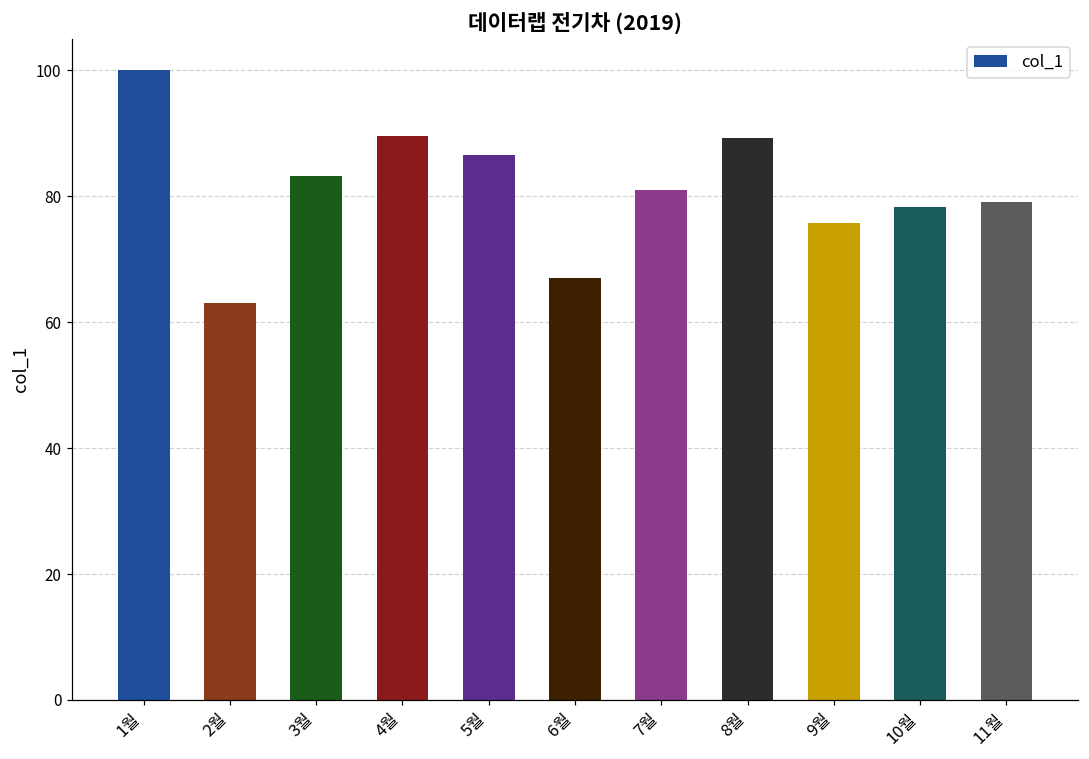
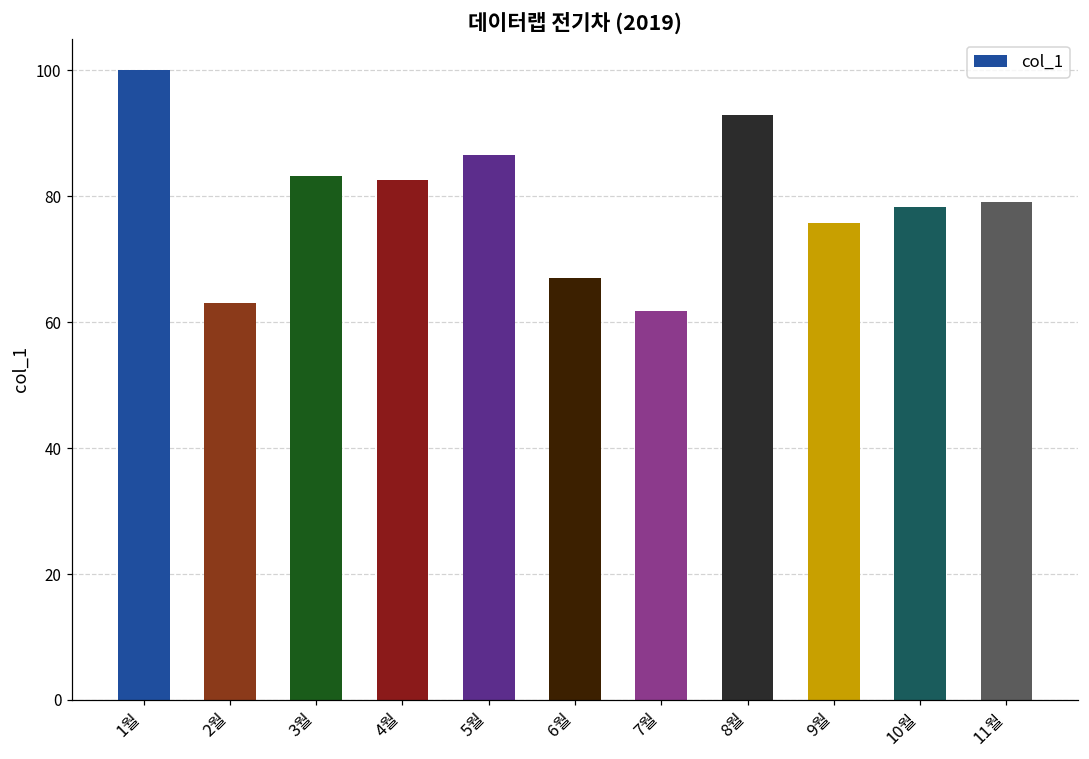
4월: 90 -> 83
7월: 81 -> 62
8월: 89 -> 93
